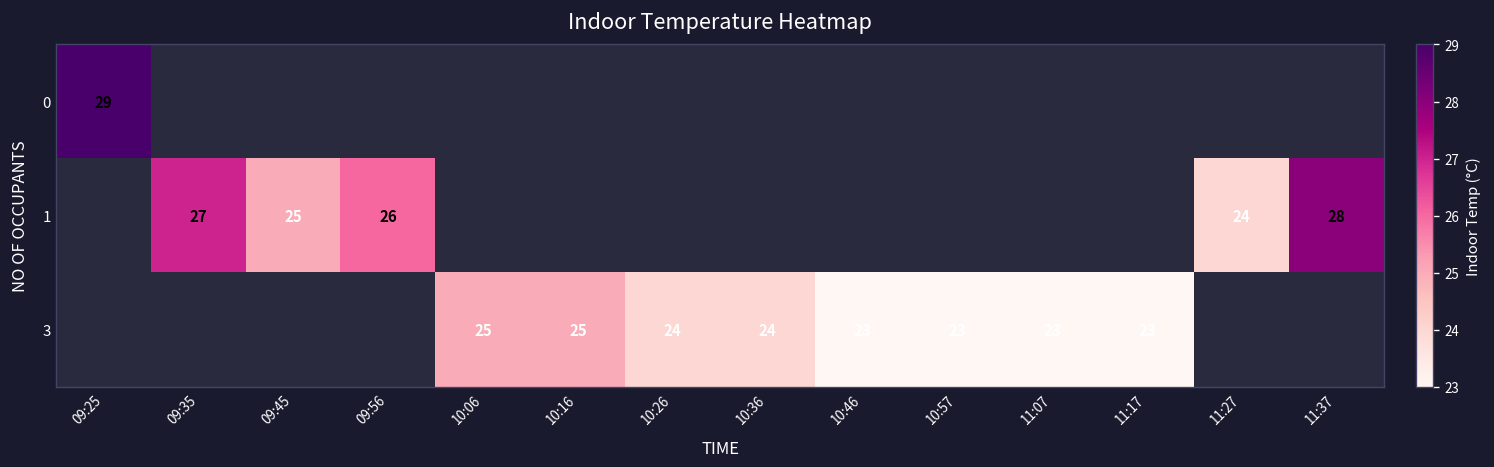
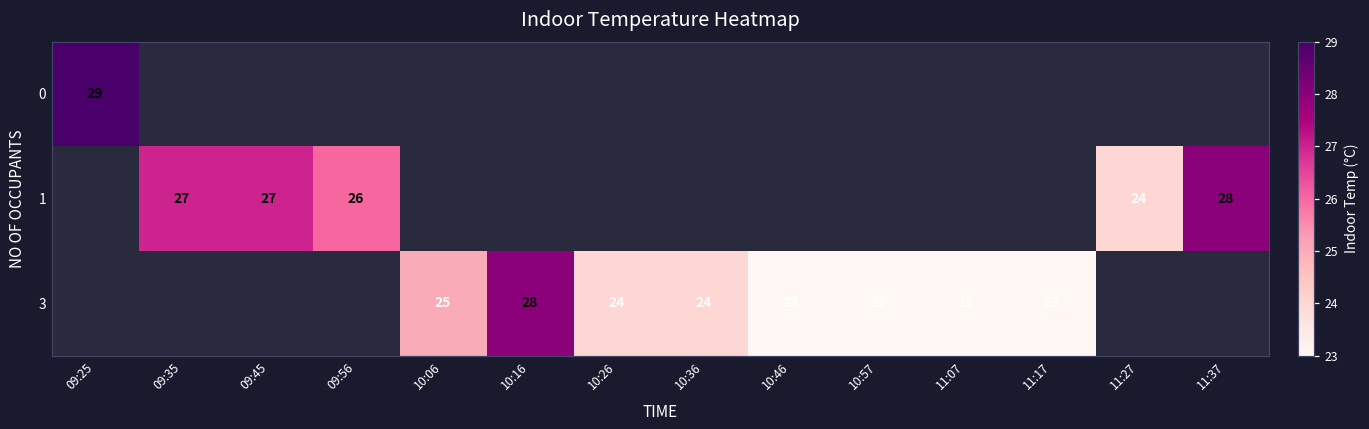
1, 09:45: 25 -> 27
3, 10:16: 25 -> 28
